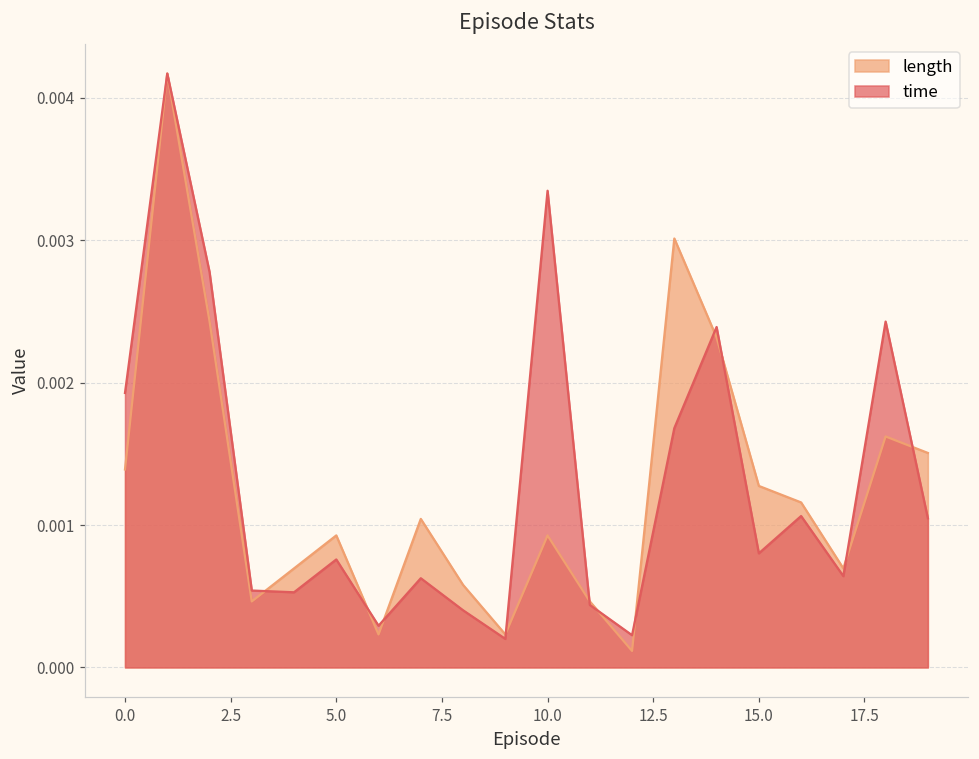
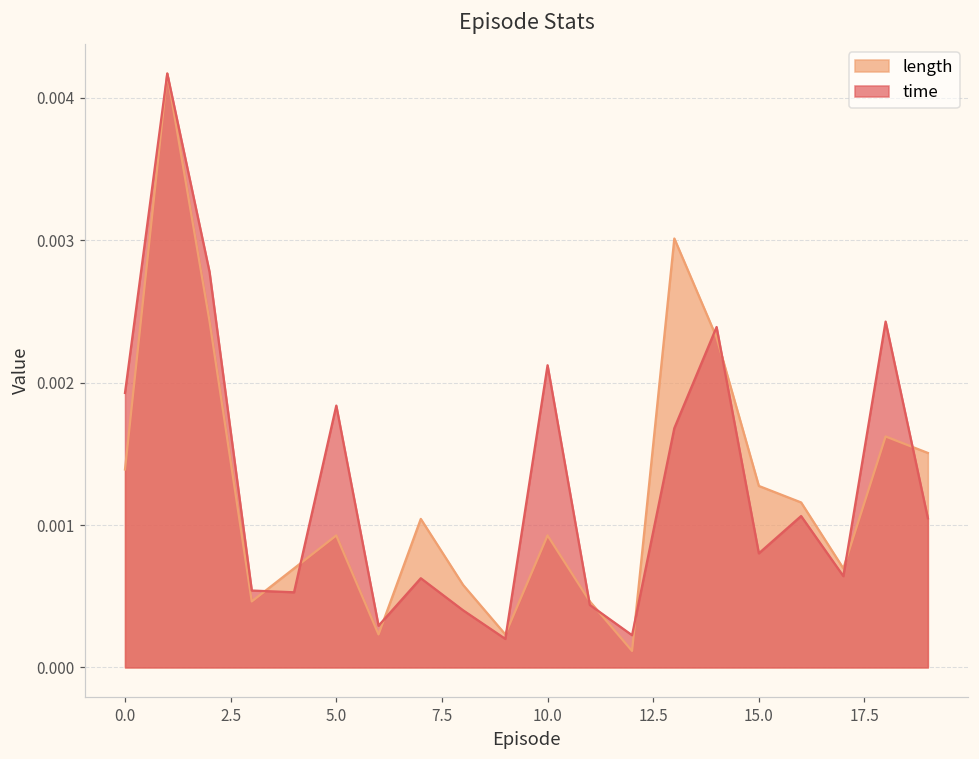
time, 5.0: 0.00076 -> 0.00184
time, 10.0: 0.00335 -> 0.00212
